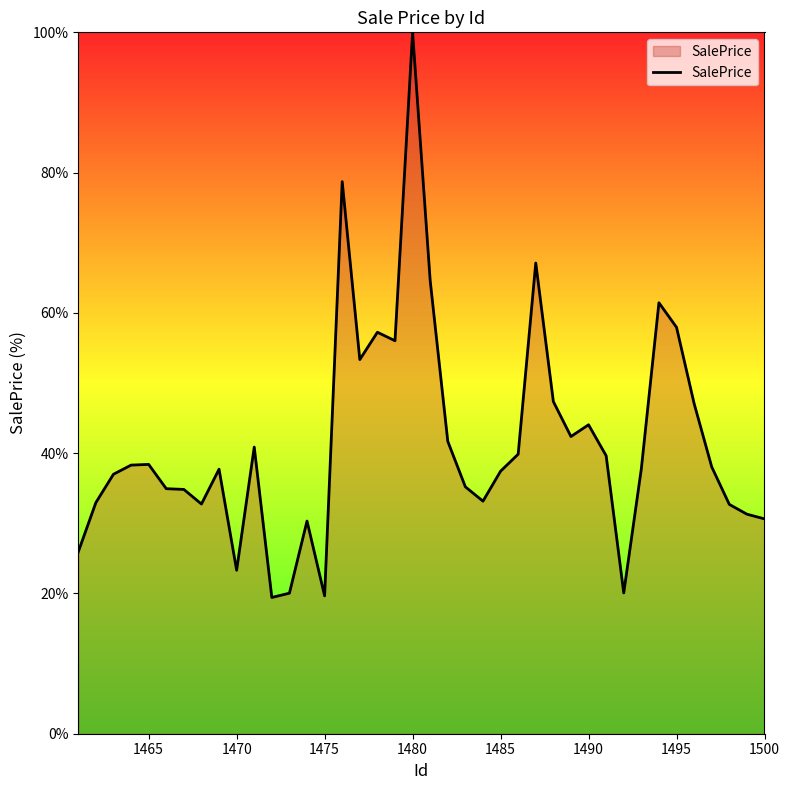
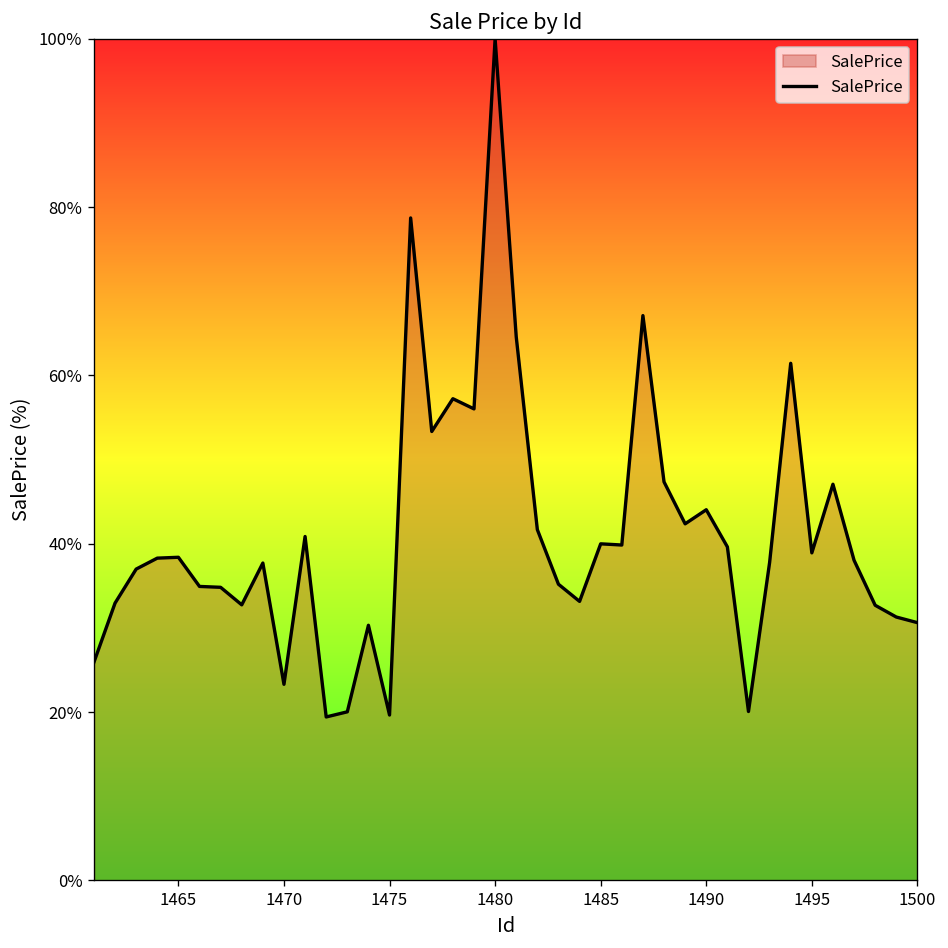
1485: 37% -> 40%
1495: 58% -> 39%
